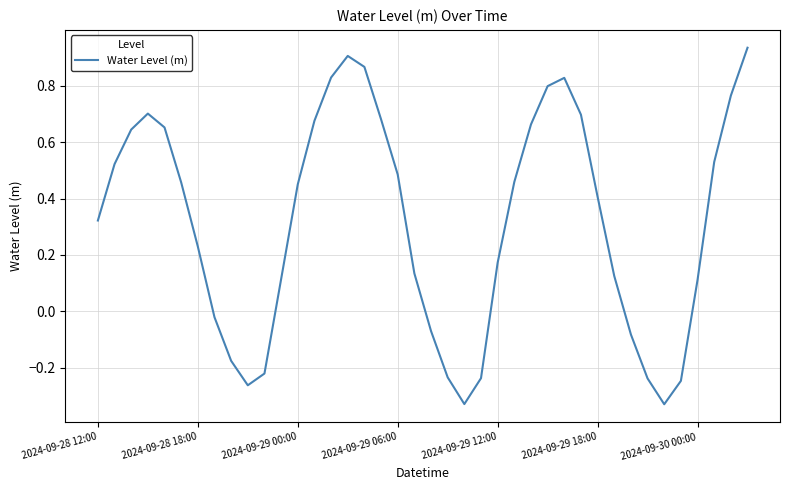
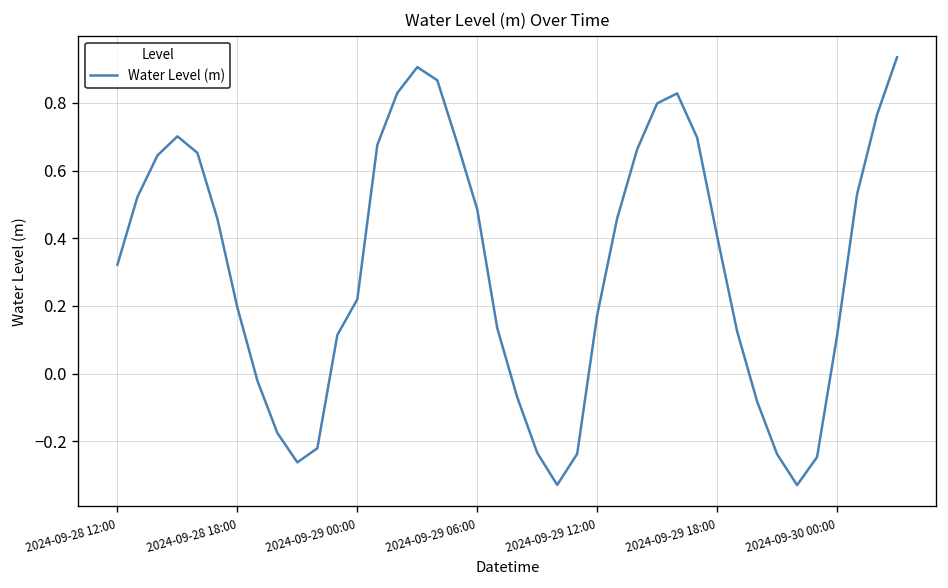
2024-09-28 18:00: 0.23 -> 0.20
2024-09-29 00:00: 0.45 -> 0.22
